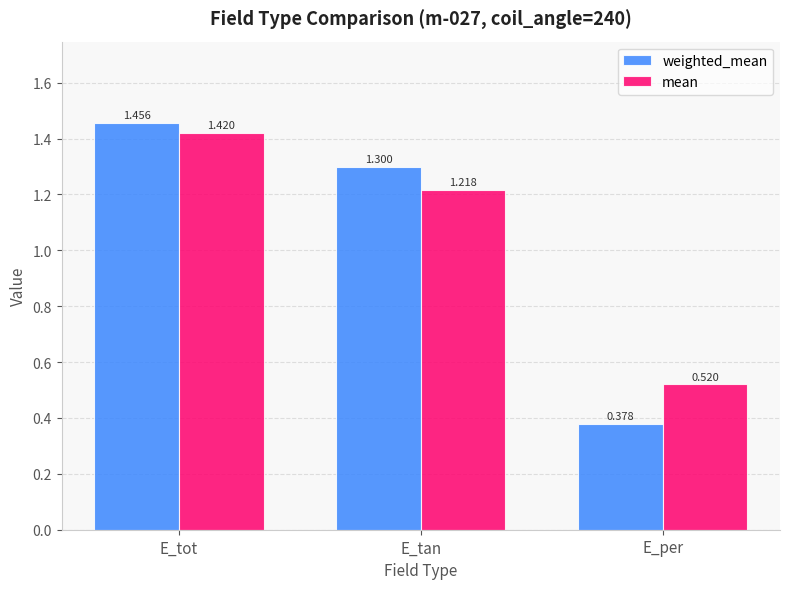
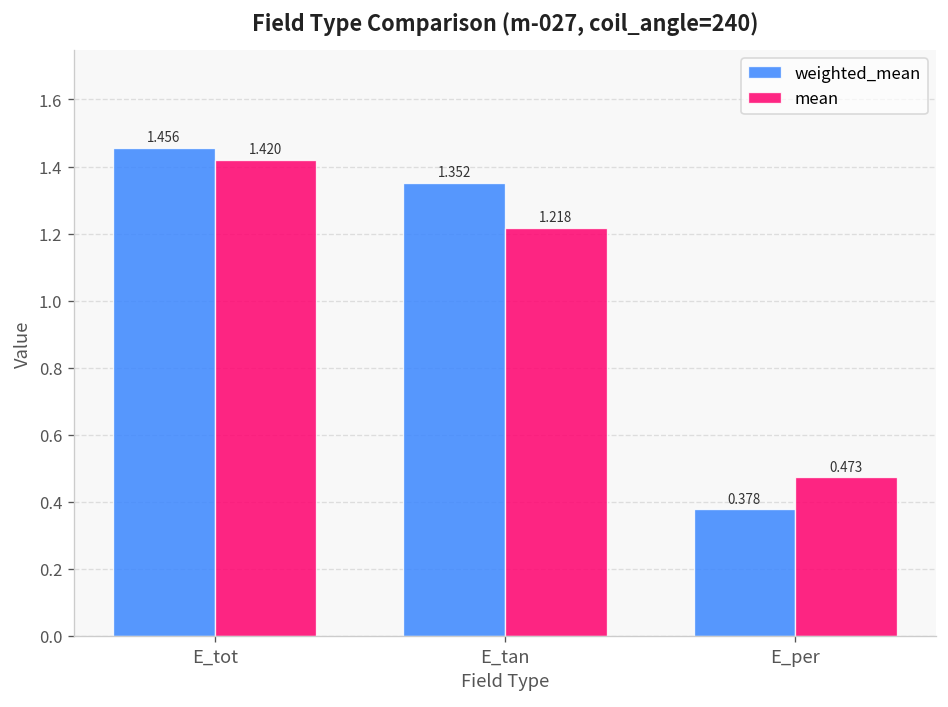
weighted_mean, E_tan: 1.300 -> 1.352
mean, E_per: 0.520 -> 0.473
